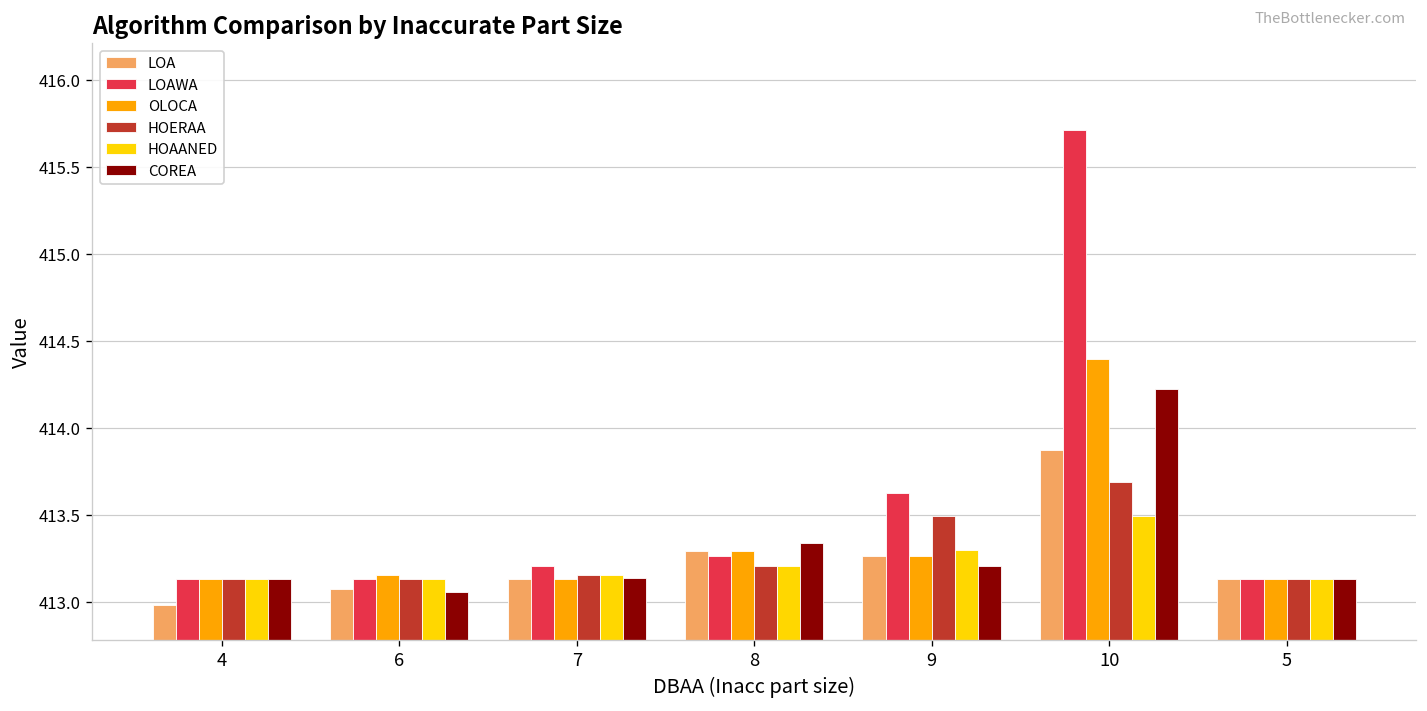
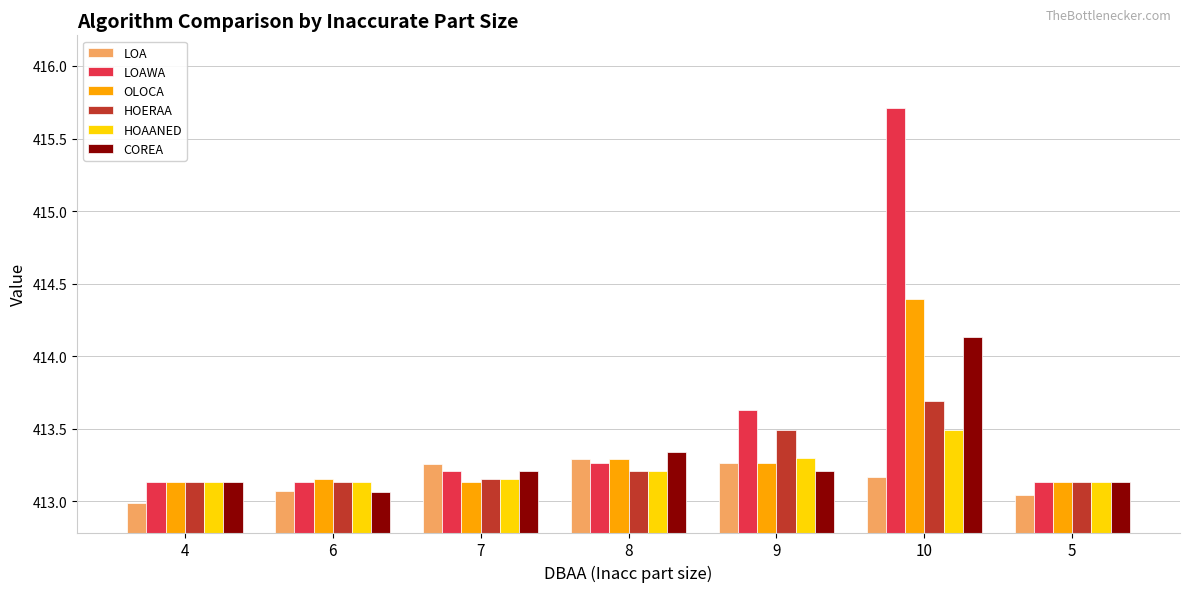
LOA, 7: 413.13 -> 413.26
COREA, 7: 413.14 -> 413.21
LOA, 10: 413.87 -> 413.17
COREA, 10: 414.22 -> 414.13
LOA, 5: 413.13 -> 413.04
